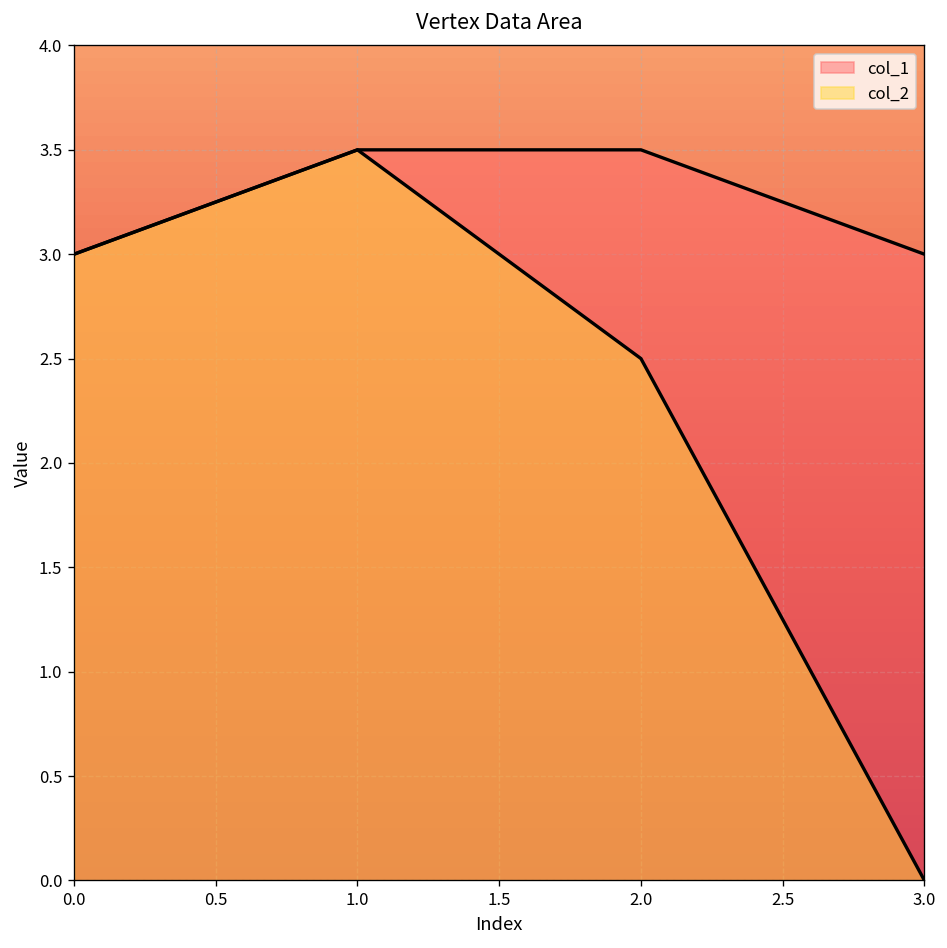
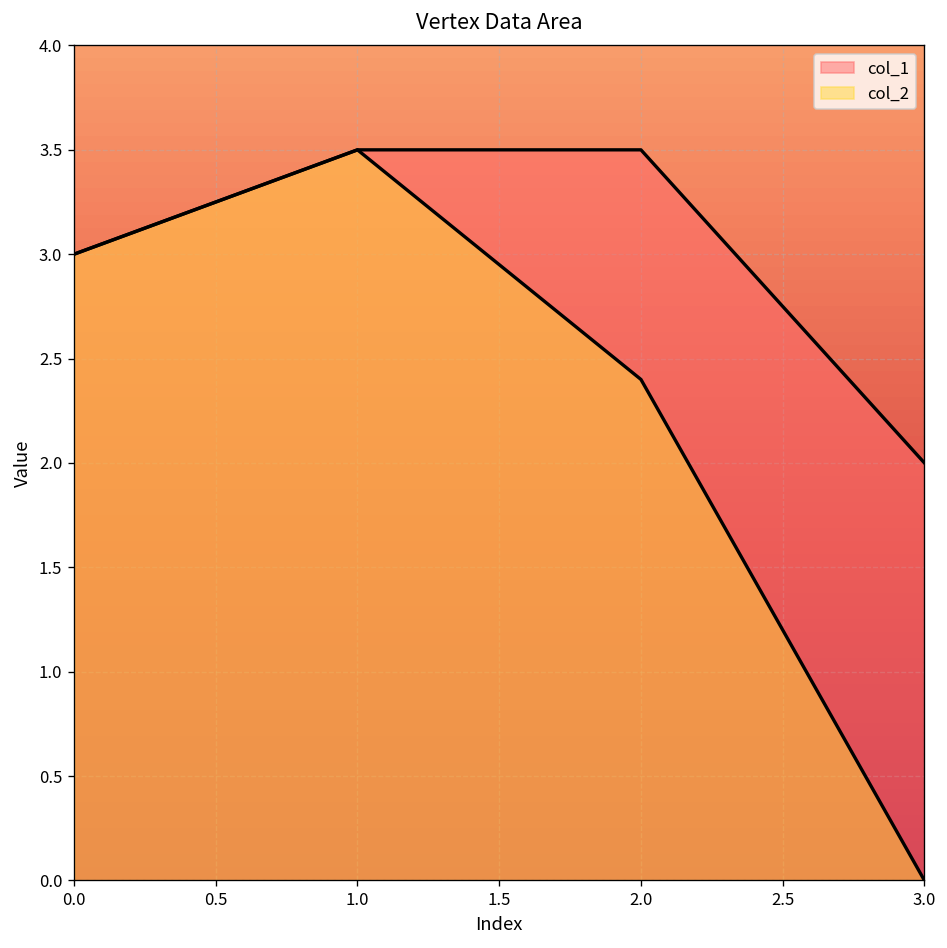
col_2, 2.0: 2.5 -> 2.4
col_1, 3.0: 3 -> 2
